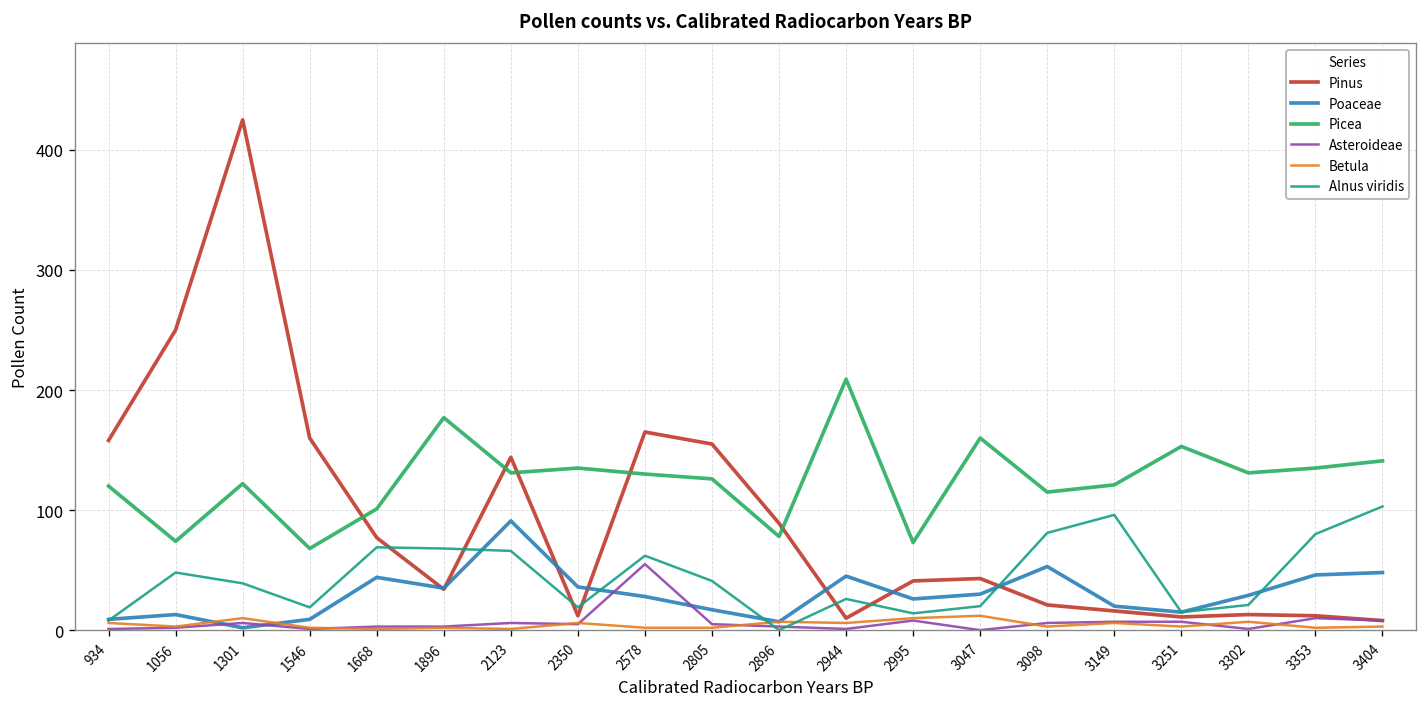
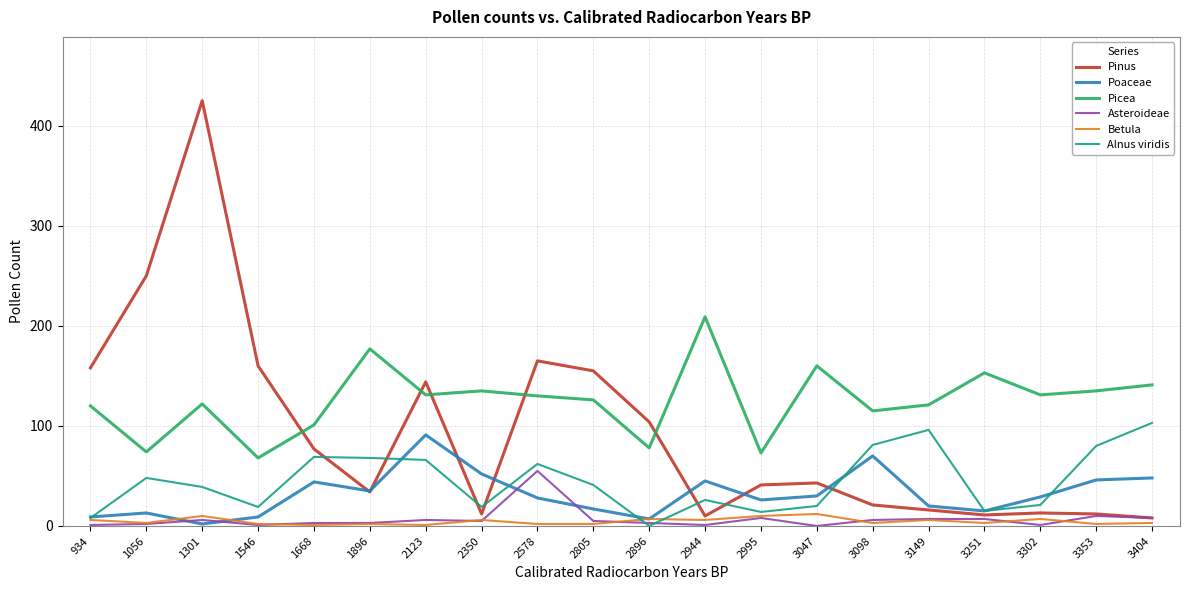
Poaceae, 2350: 36 -> 52
Pinus, 2896: 89 -> 104
Poaceae, 3098: 53 -> 70
